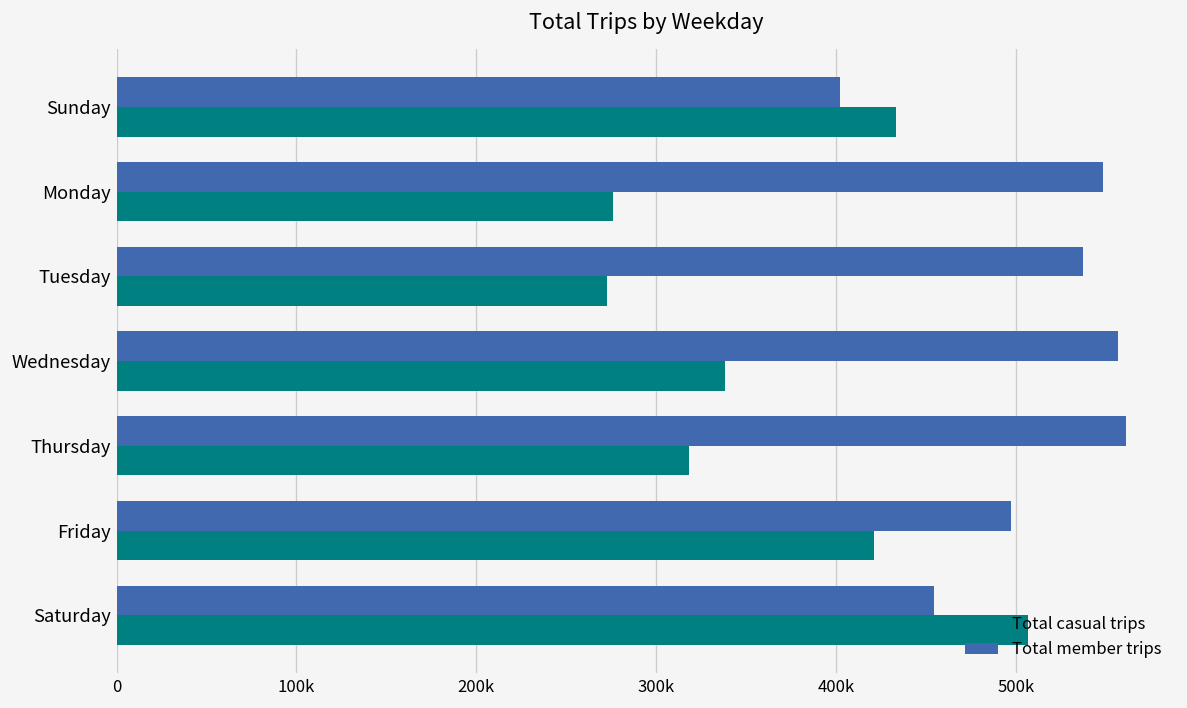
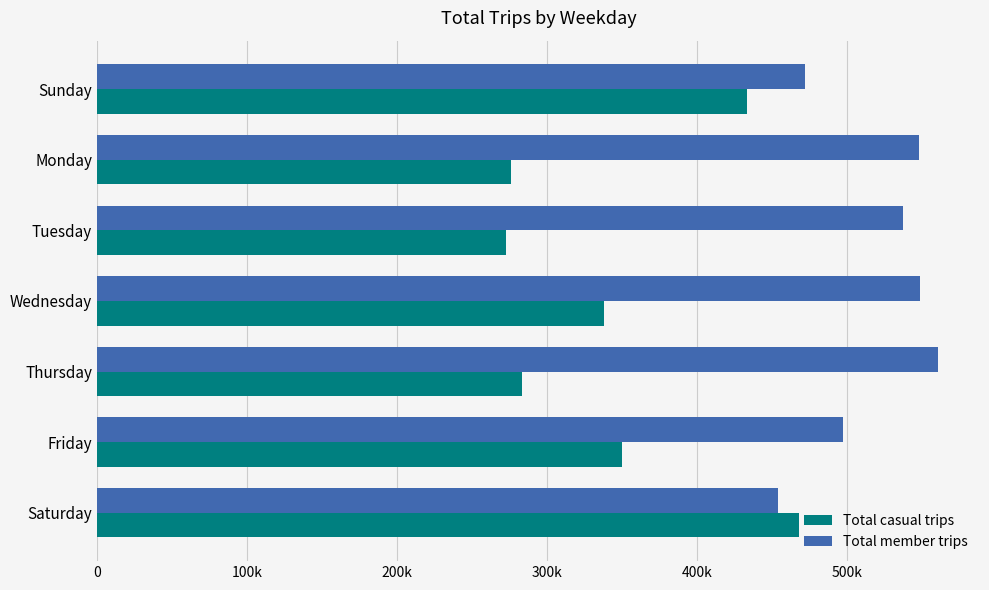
Total member trips, Sunday: 402000 -> 472000
Total member trips, Wednesday: 557000 -> 549000
Total casual trips, Thursday: 318000 -> 284000
Total casual trips, Friday: 421000 -> 350000
Total casual trips, Saturday: 507000 -> 468000
